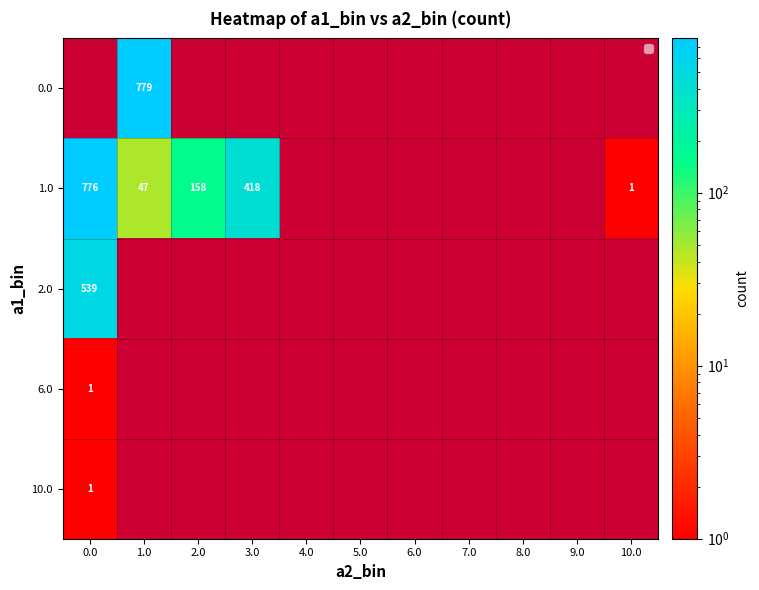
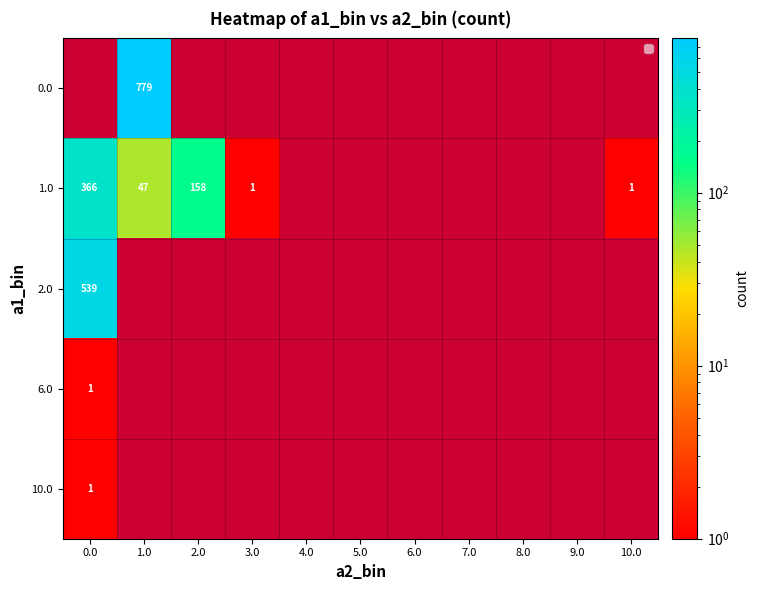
1.0, 0.0: 776 -> 366
1.0, 3.0: 418 -> 1
